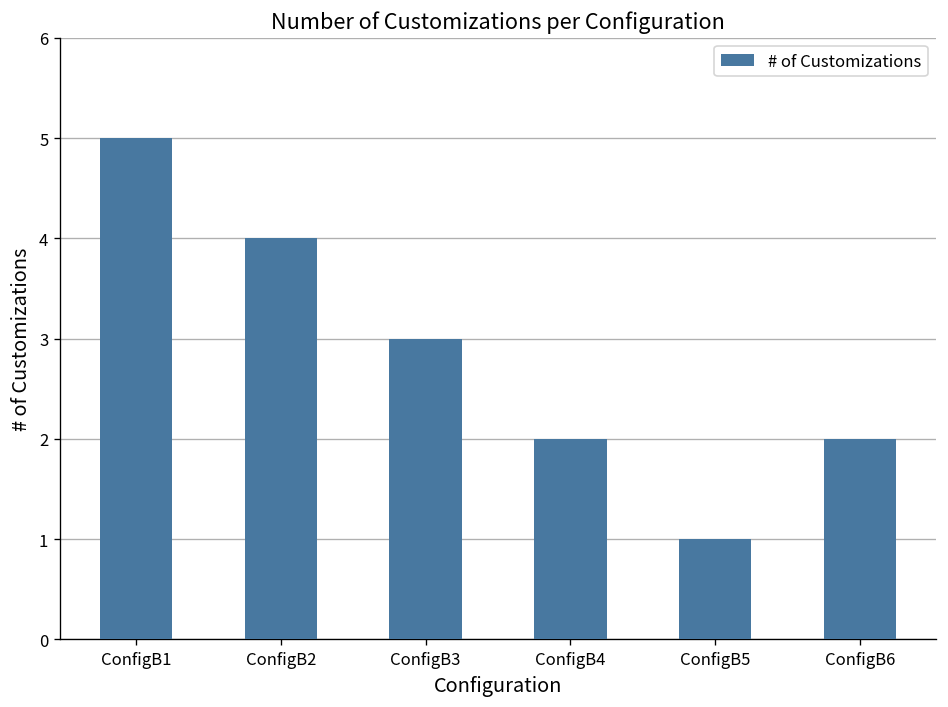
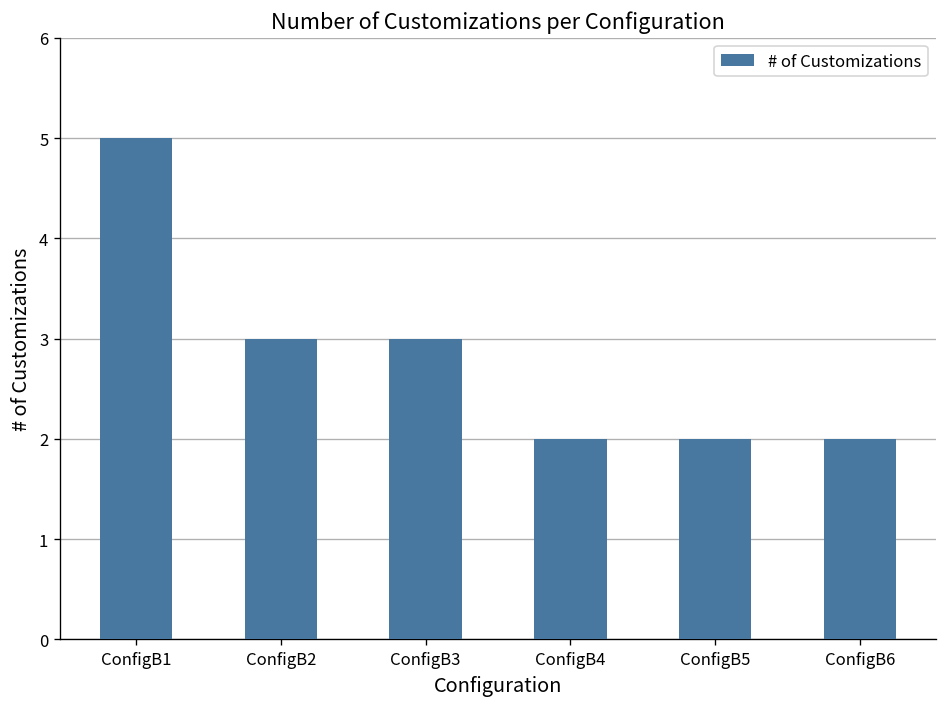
ConfigB2: 4 -> 3
ConfigB5: 1 -> 2
